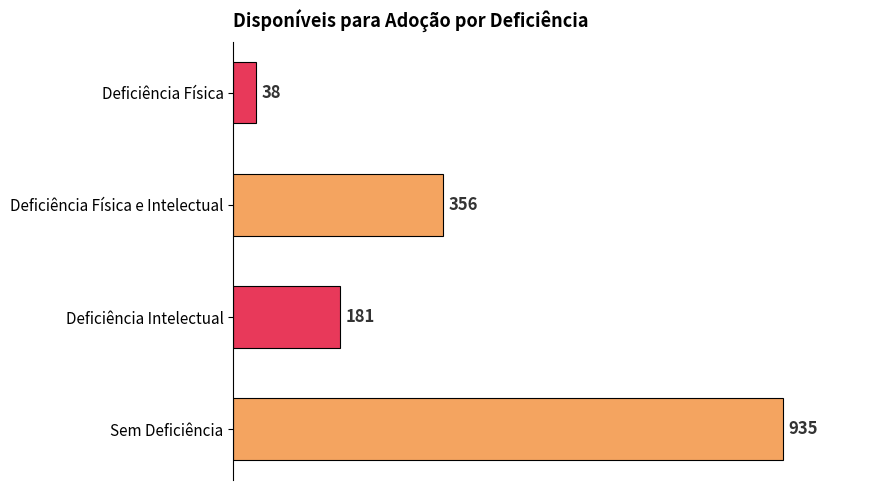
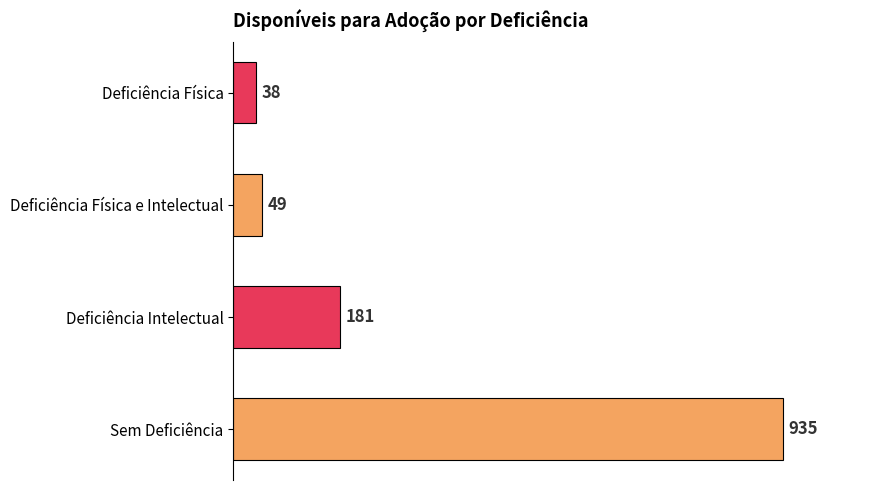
Deficiência Física e Intelectual: 356 -> 49
